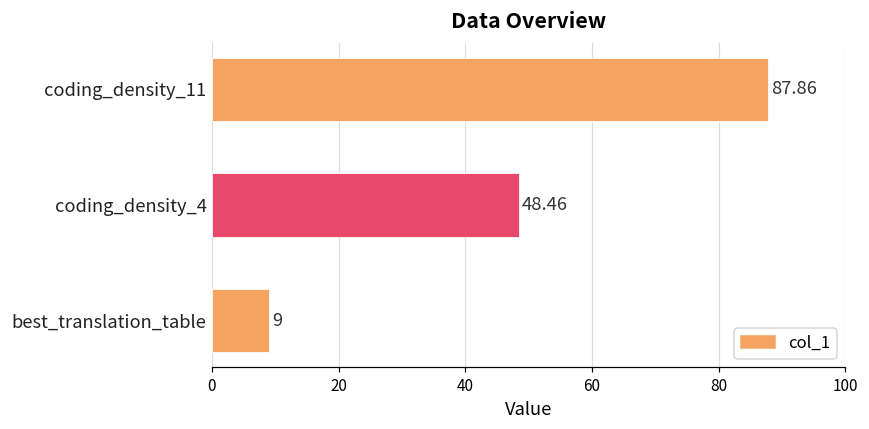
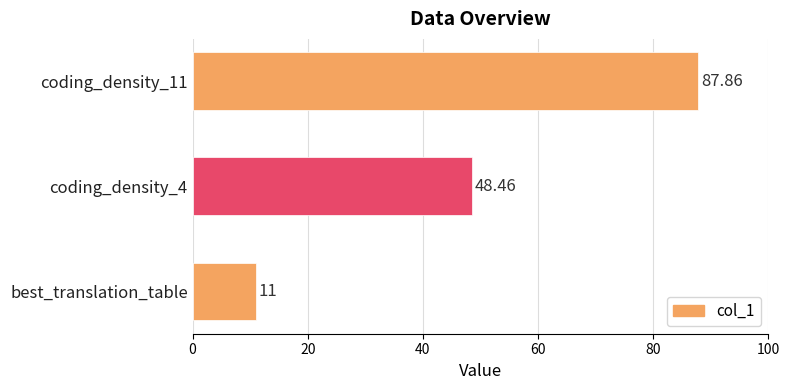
best_translation_table: 9 -> 11
